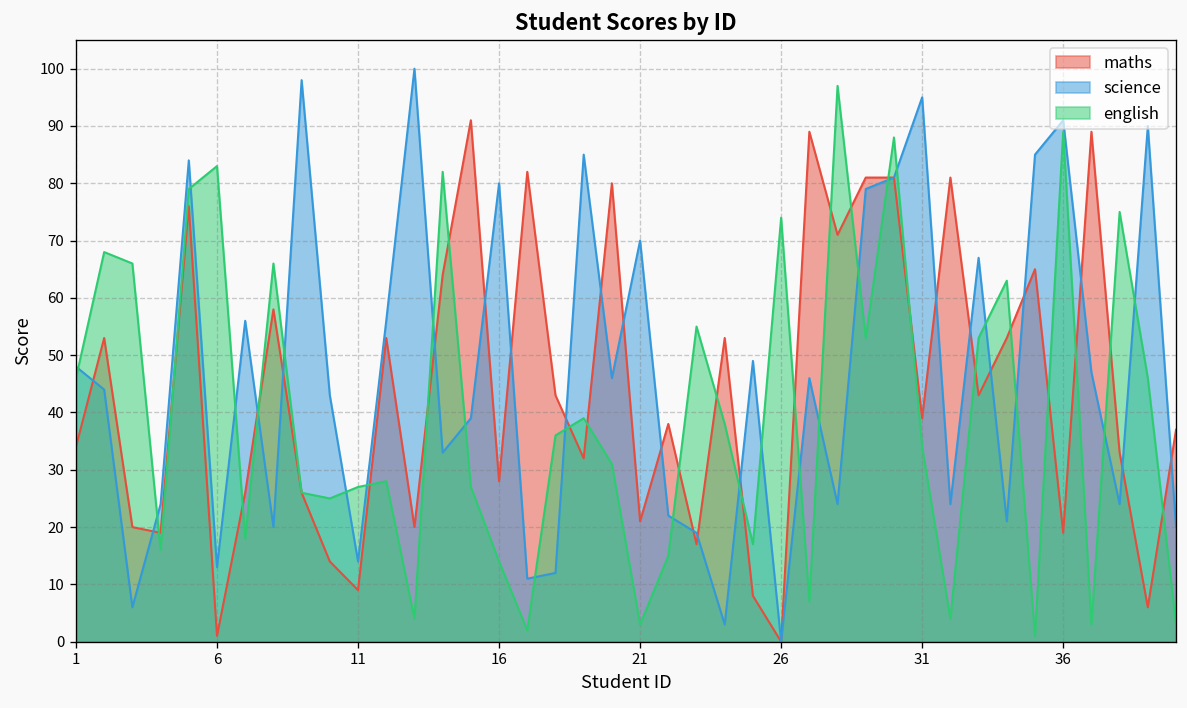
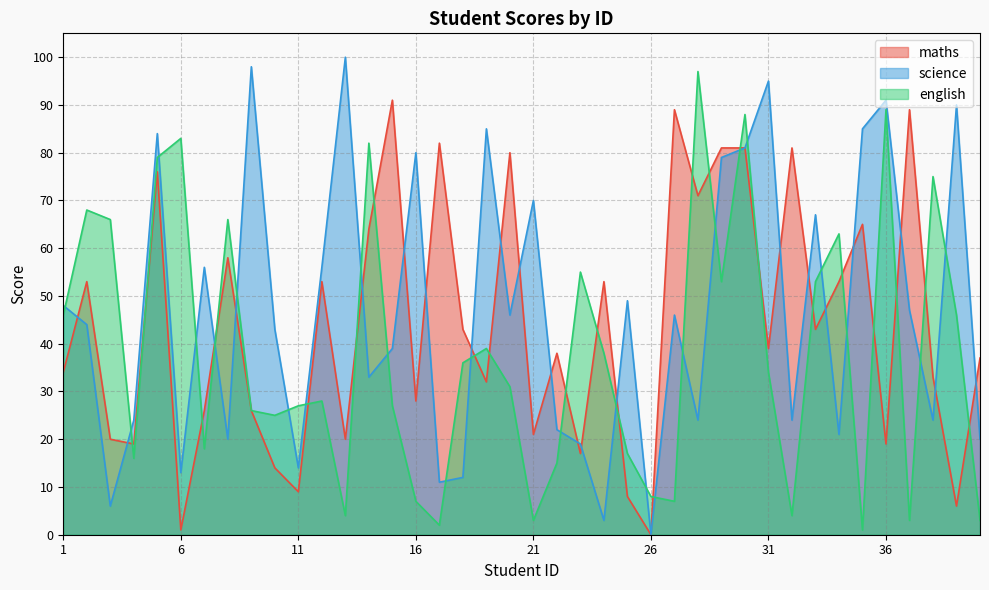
english, 16: 14 -> 7
english, 26: 74 -> 8
